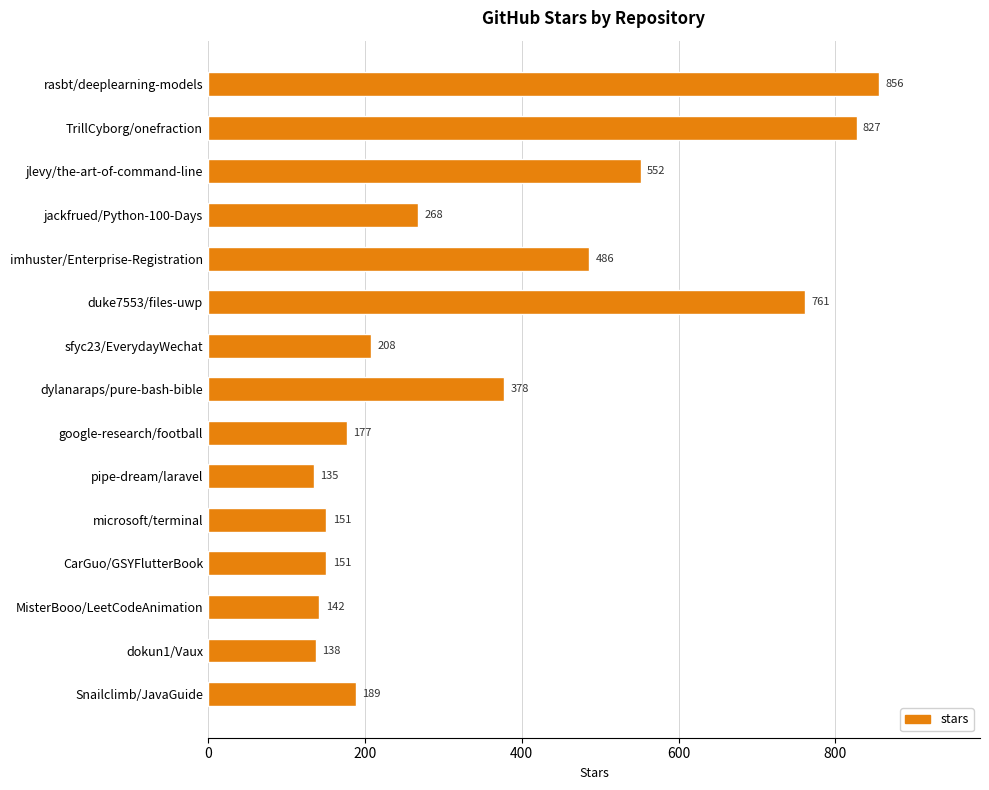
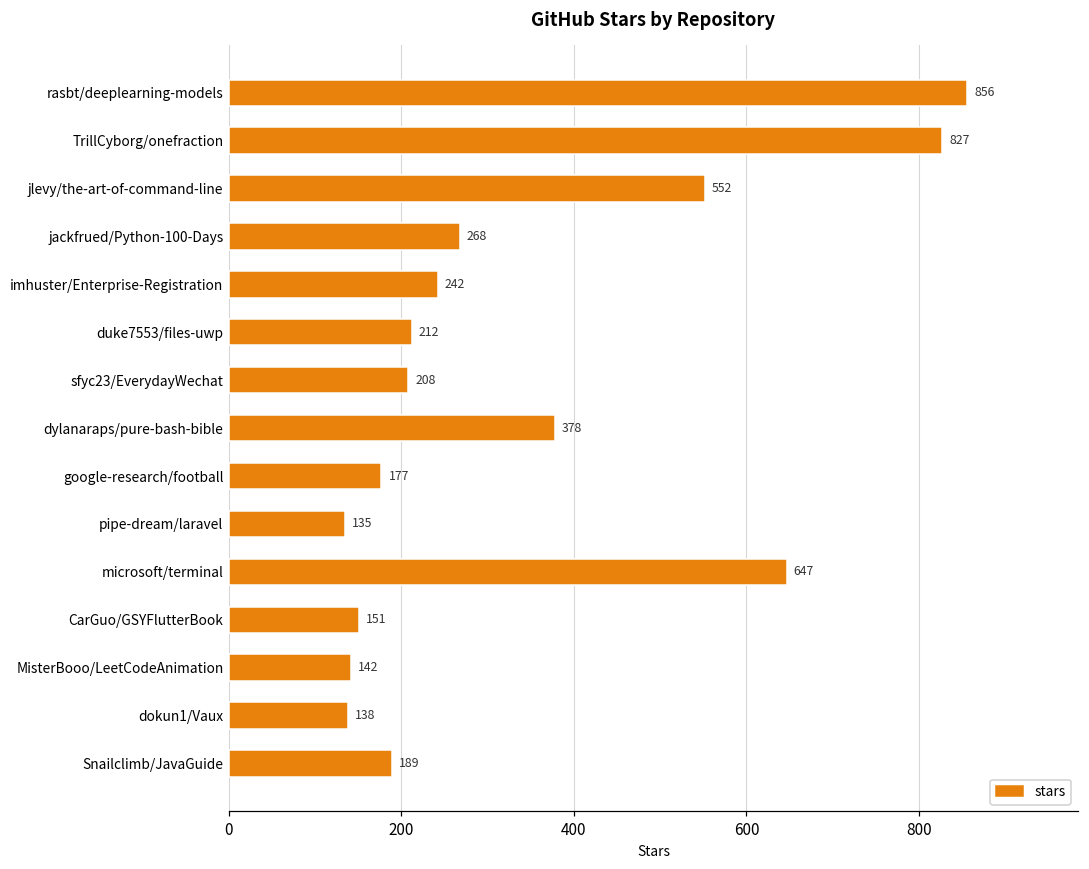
imhuster/Enterprise-Registration: 486 -> 242
duke7553/files-uwp: 761 -> 212
microsoft/terminal: 151 -> 647
